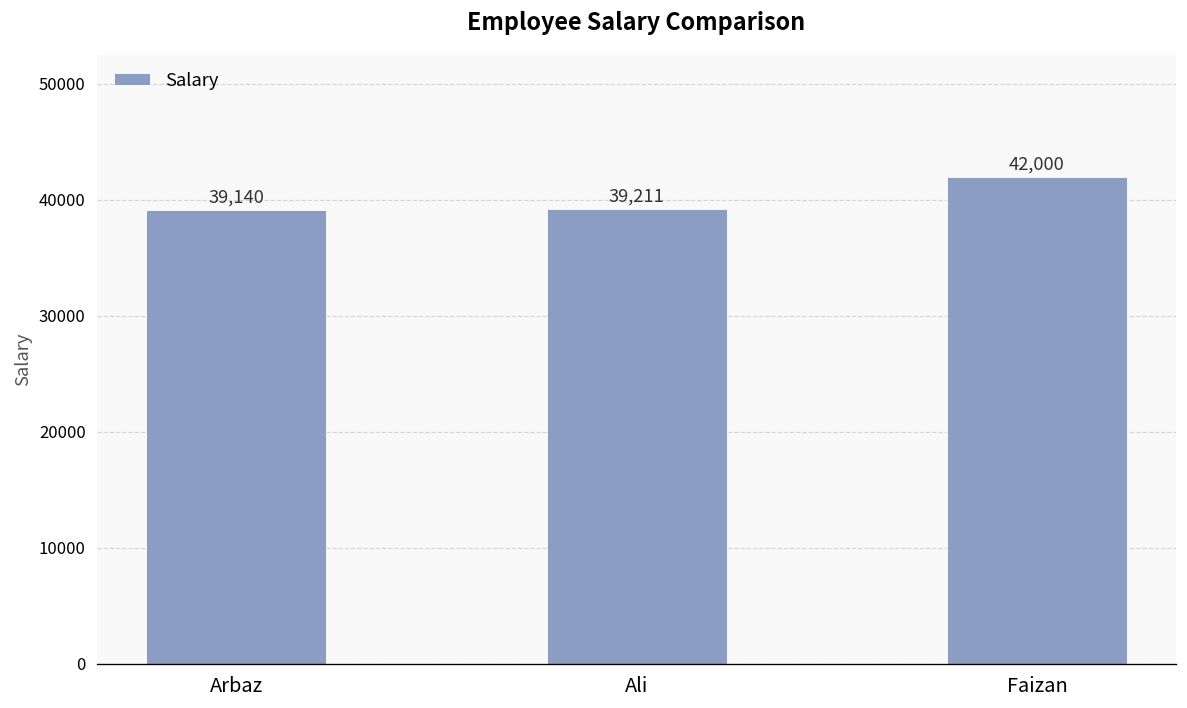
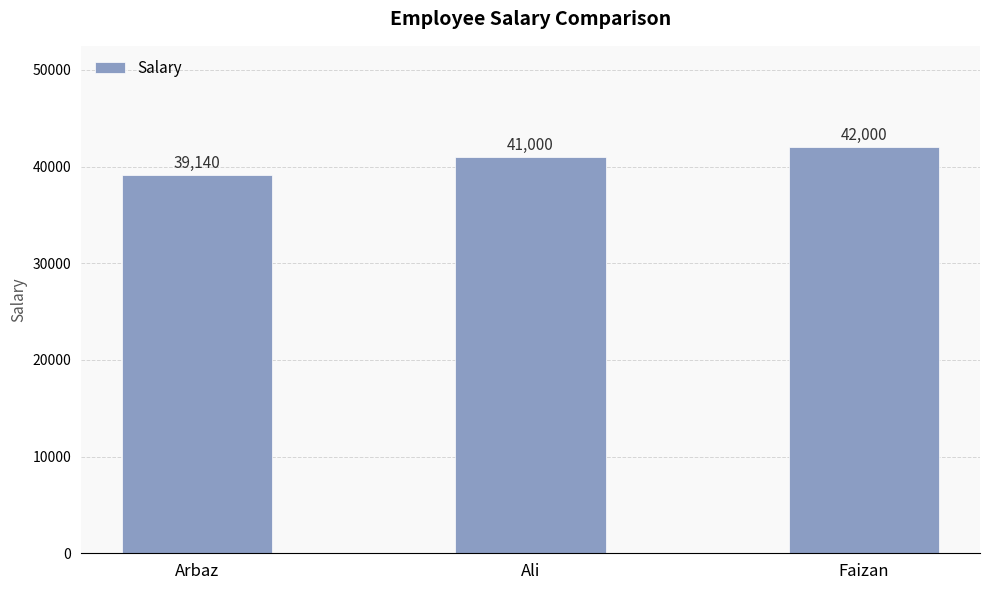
Ali: 39,211 -> 41,000
